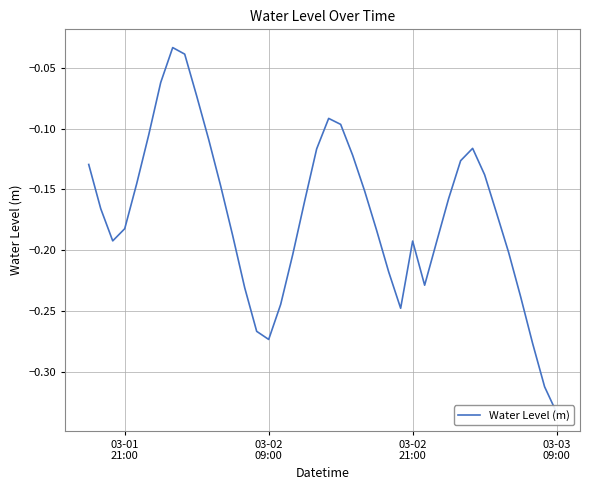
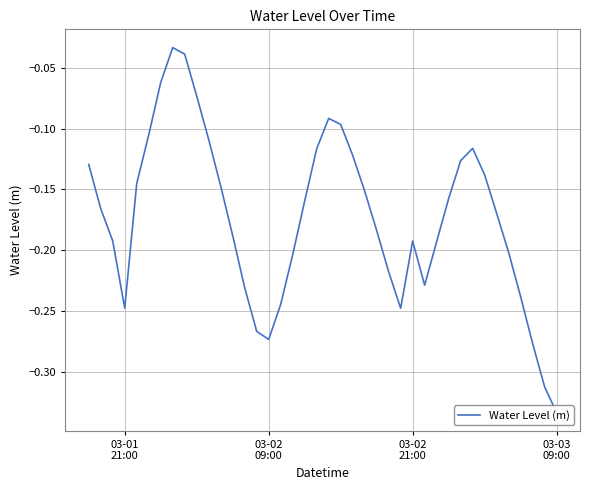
03-01 21:00: -0.182 -> -0.248
